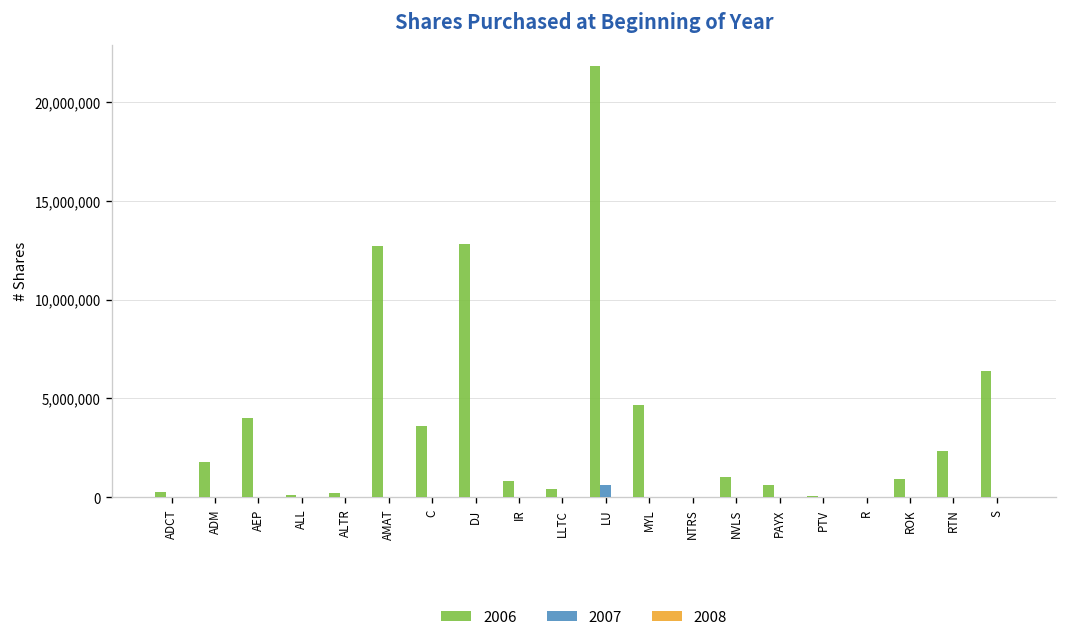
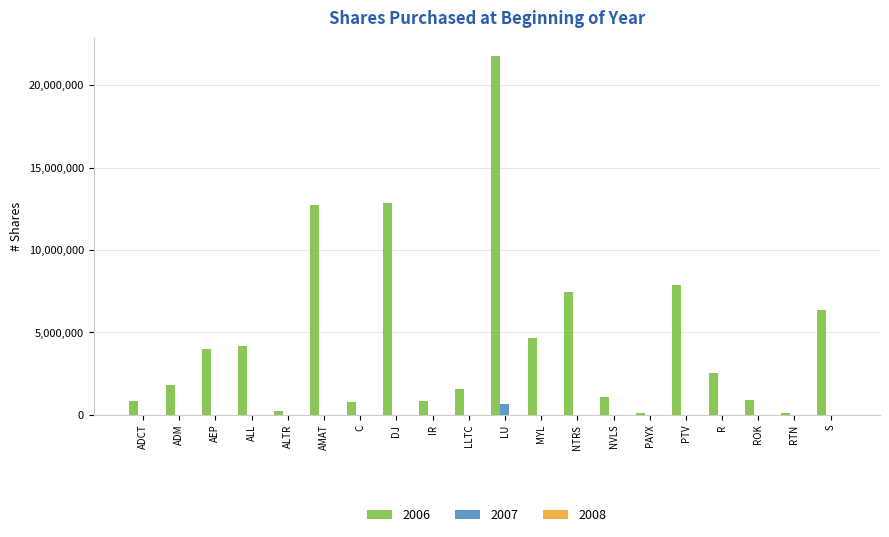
2006, ADCT: 300,000 -> 800,000
2006, ALL: 100,000 -> 4,200,000
2006, C: 3,600,000 -> 800,000
2006, LLTC: 400,000 -> 1,600,000
2006, NTRS: 0 -> 7,400,000
2006, PAYX: 600,000 -> 100,000
2006, PTV: 100,000 -> 7,900,000
2006, R: 0 -> 2,500,000
2006, RTN: 2,300,000 -> 100,000
